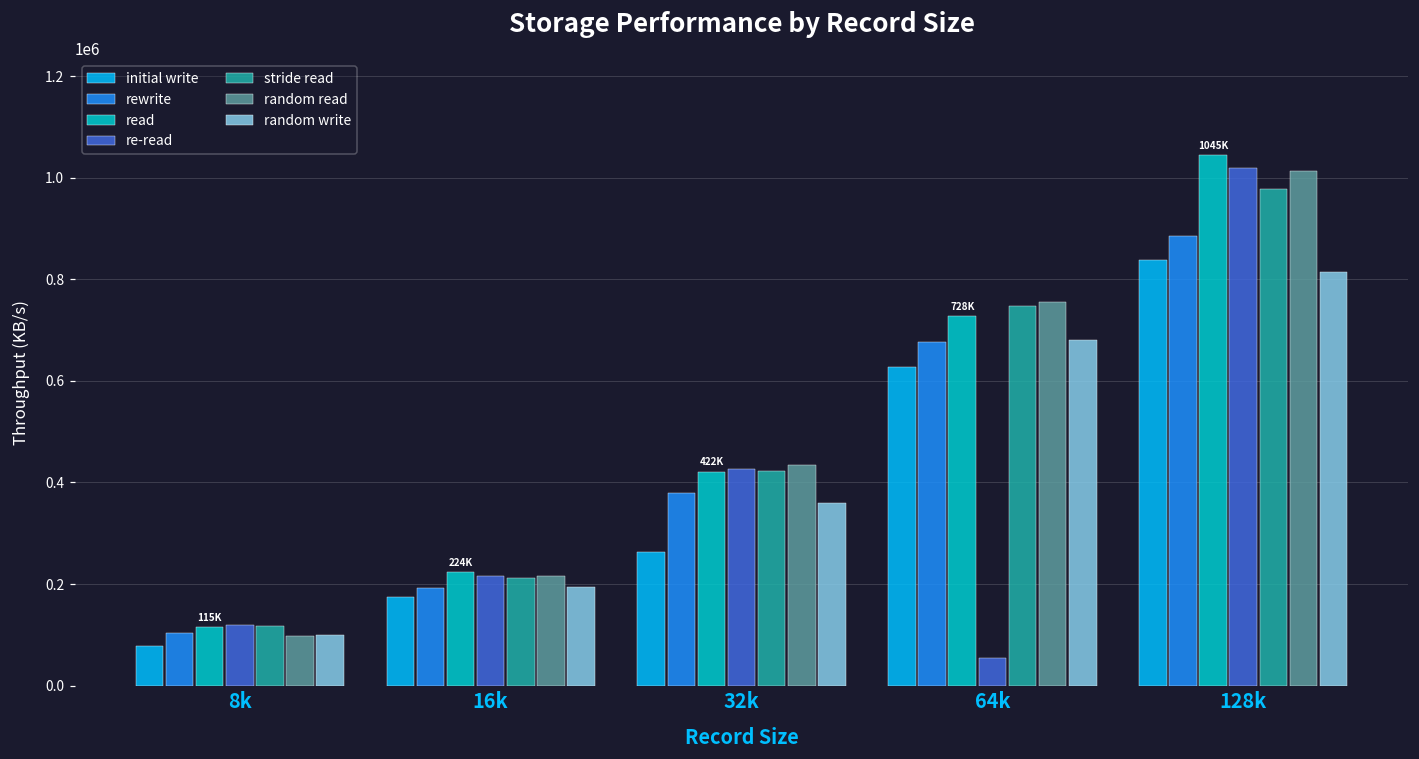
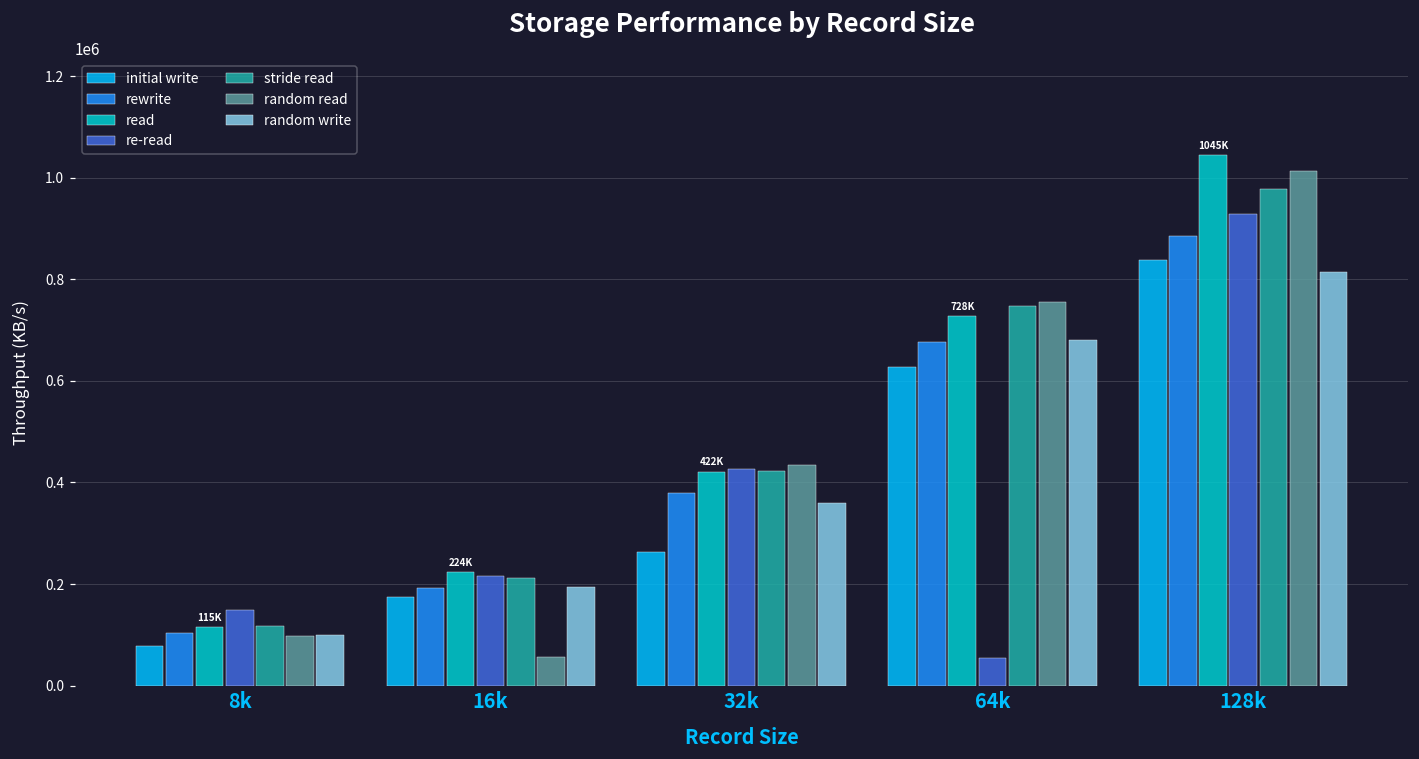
re-read, 8k: 120000 -> 150000
random read, 16k: 220000 -> 60000
re-read, 128k: 1020000 -> 930000
